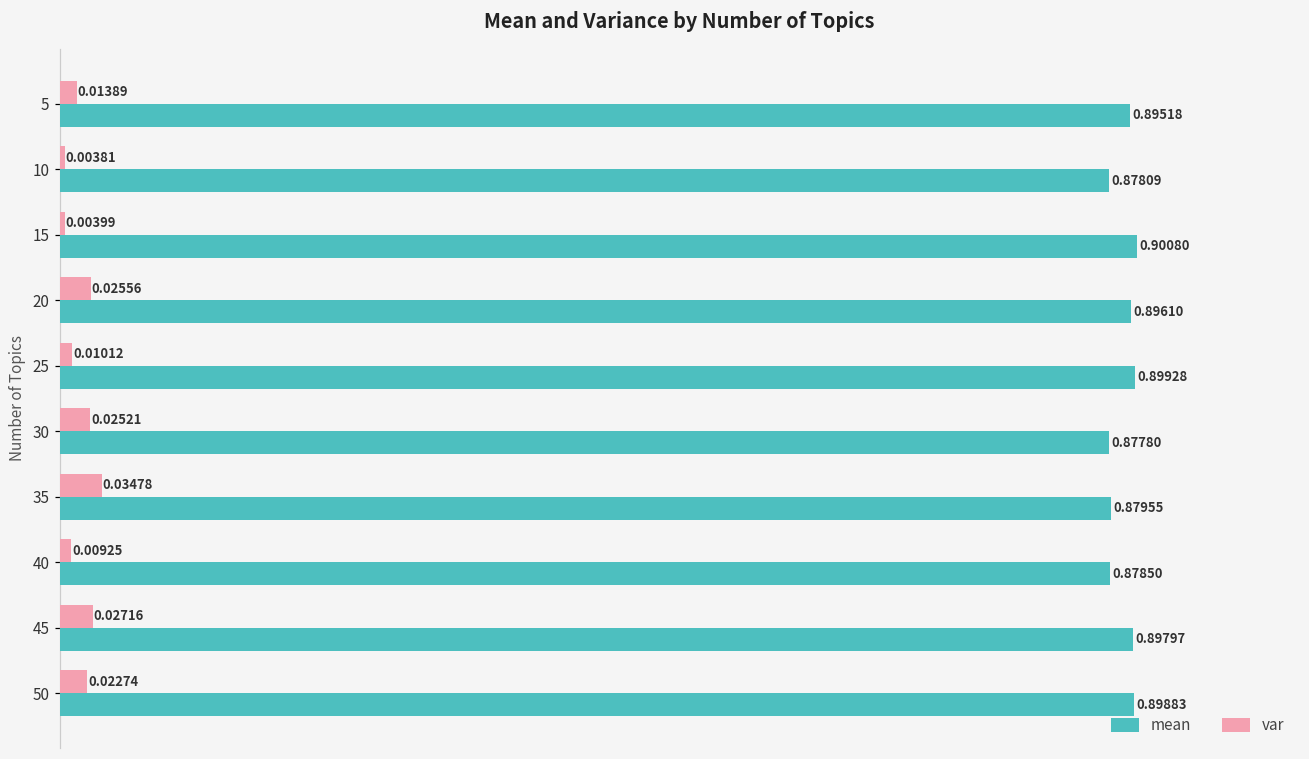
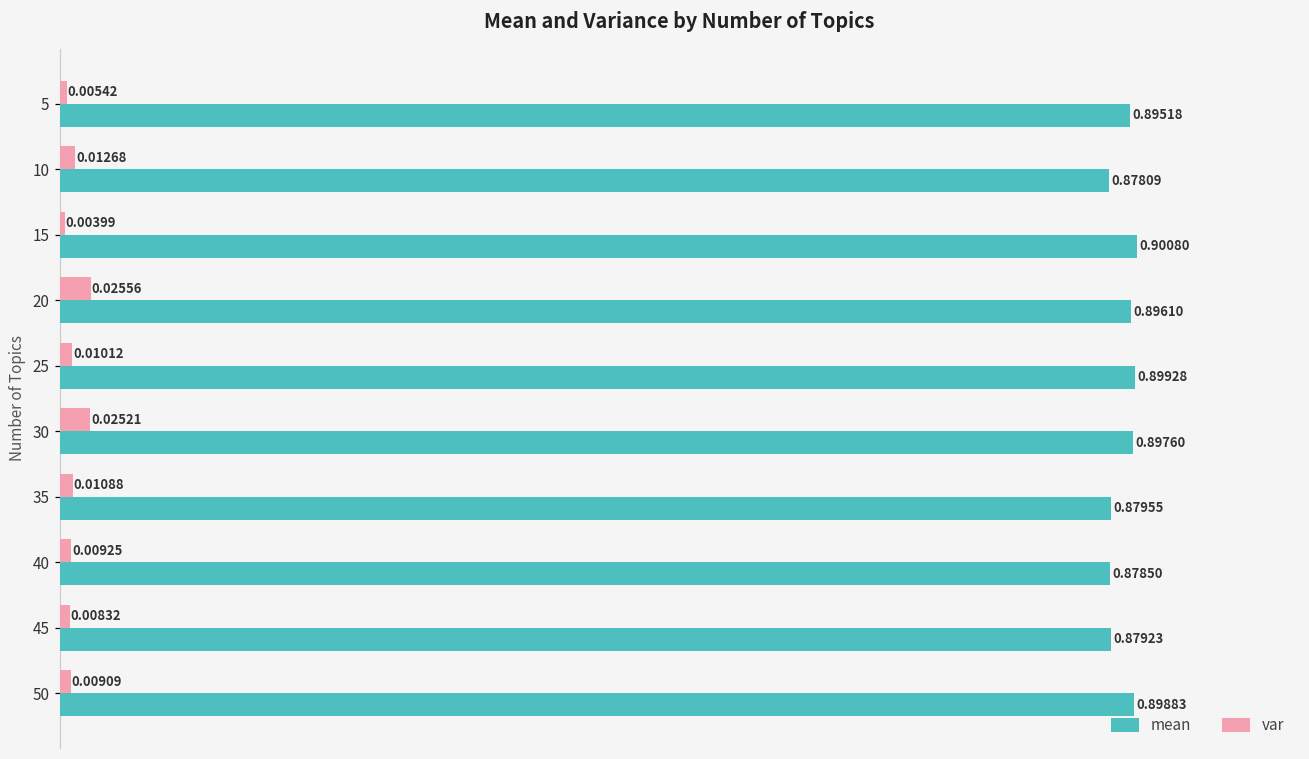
var, 5: 0.01389 -> 0.00542
var, 10: 0.00381 -> 0.01268
mean, 30: 0.87780 -> 0.89760
var, 35: 0.03478 -> 0.01088
var, 45: 0.02716 -> 0.00832
mean, 45: 0.89797 -> 0.87923
var, 50: 0.02274 -> 0.00909
